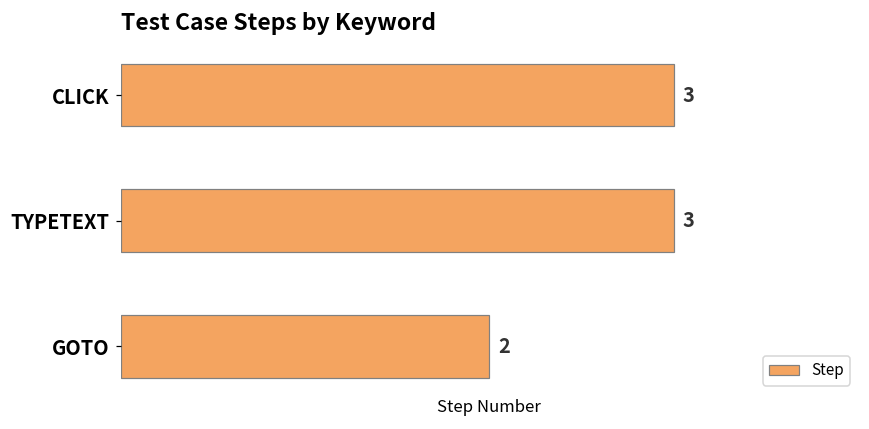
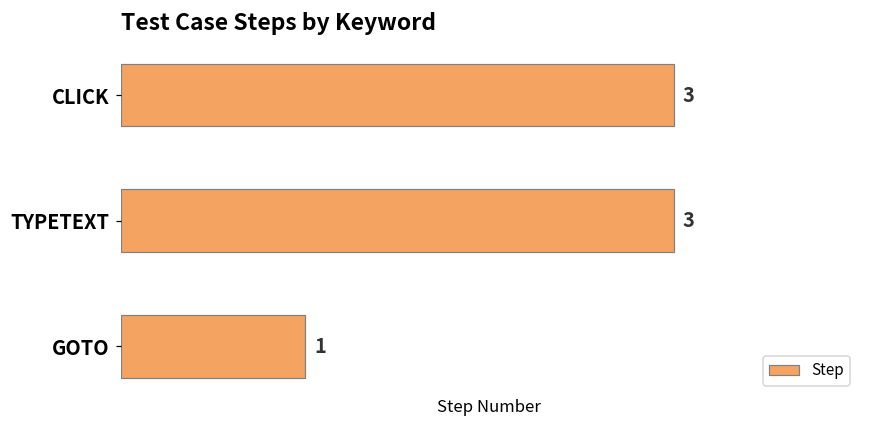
GOTO: 2 -> 1
